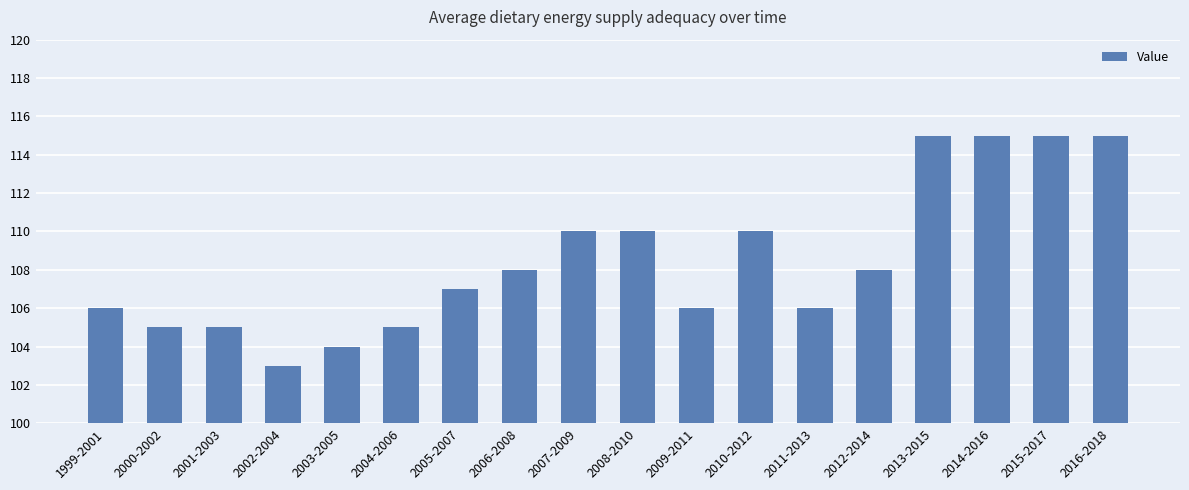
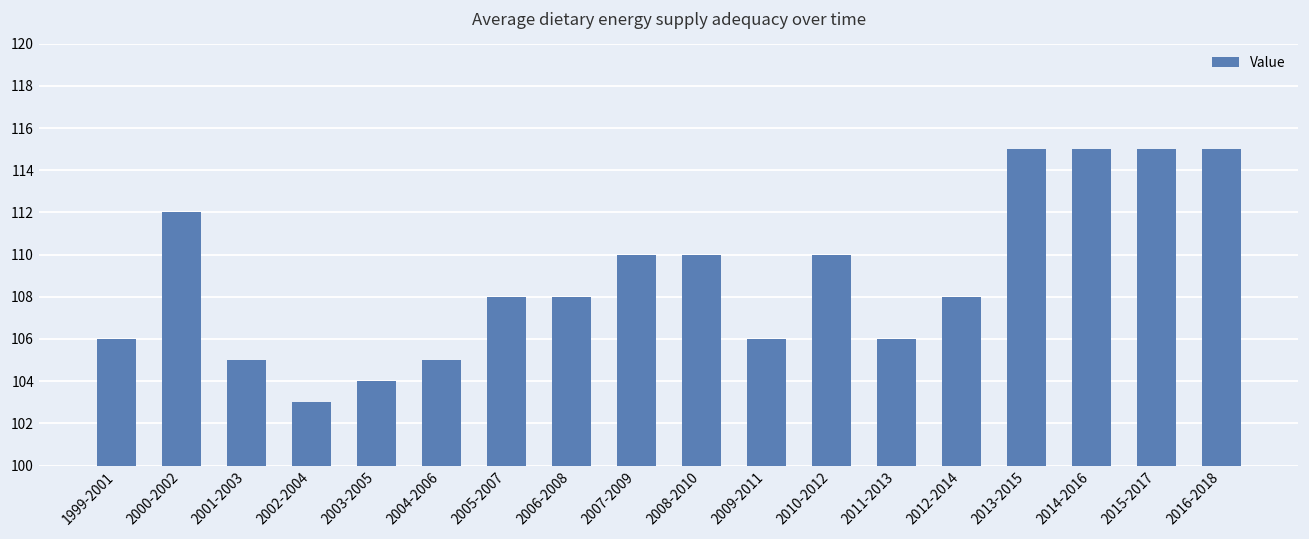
2000-2002: 105 -> 112
2005-2007: 107 -> 108
